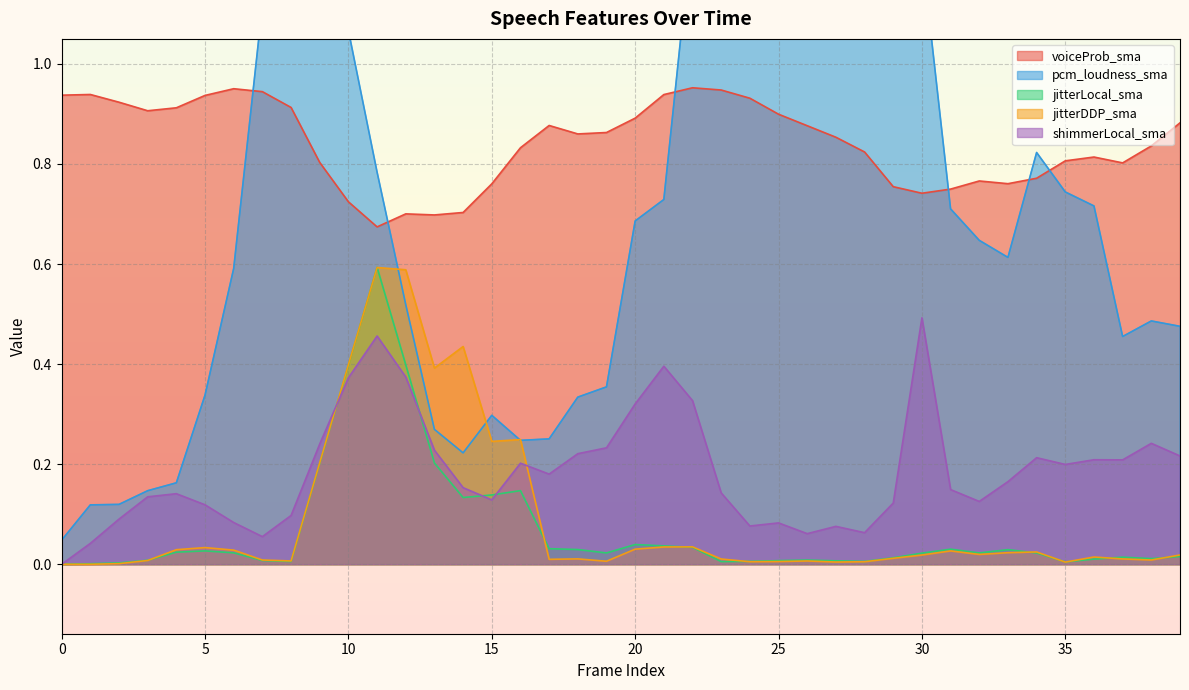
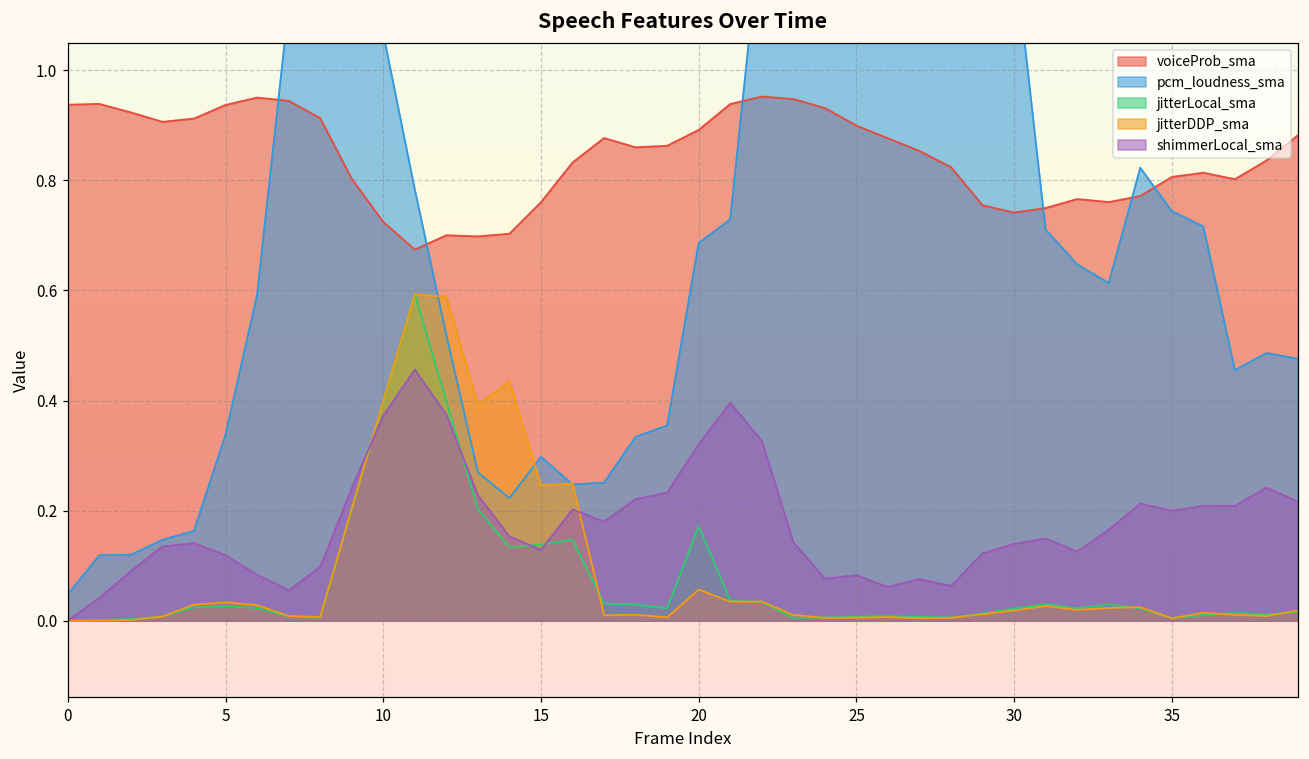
jitterLocal_sma, 20: 0.04 -> 0.17
jitterDDP_sma, 20: 0.03 -> 0.06
shimmerLocal_sma, 30: 0.49 -> 0.14
